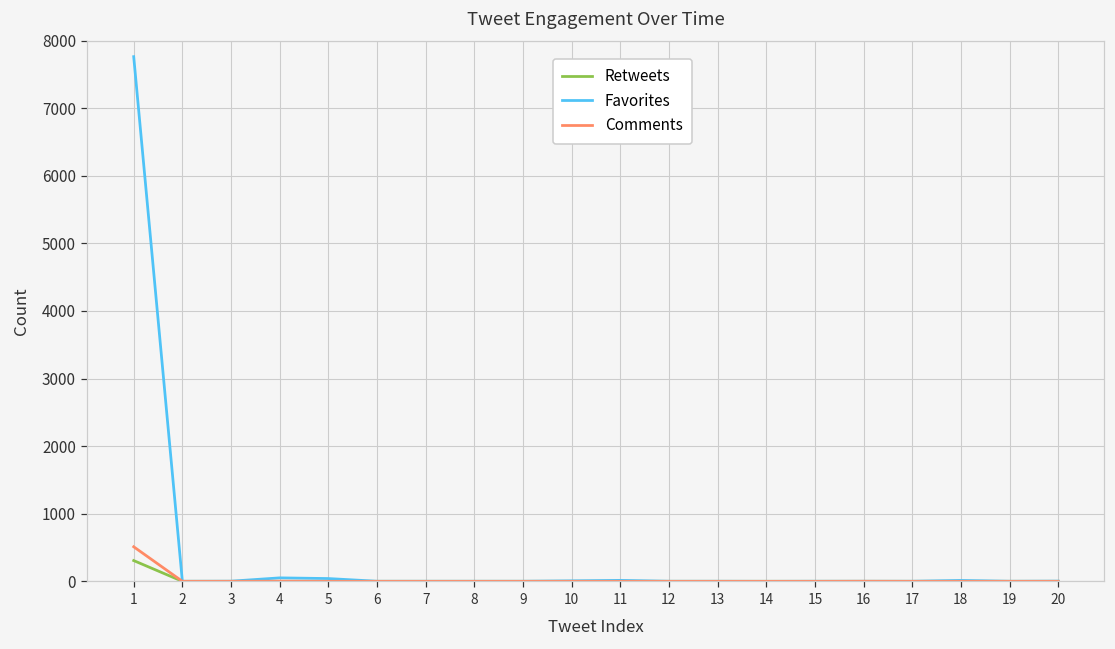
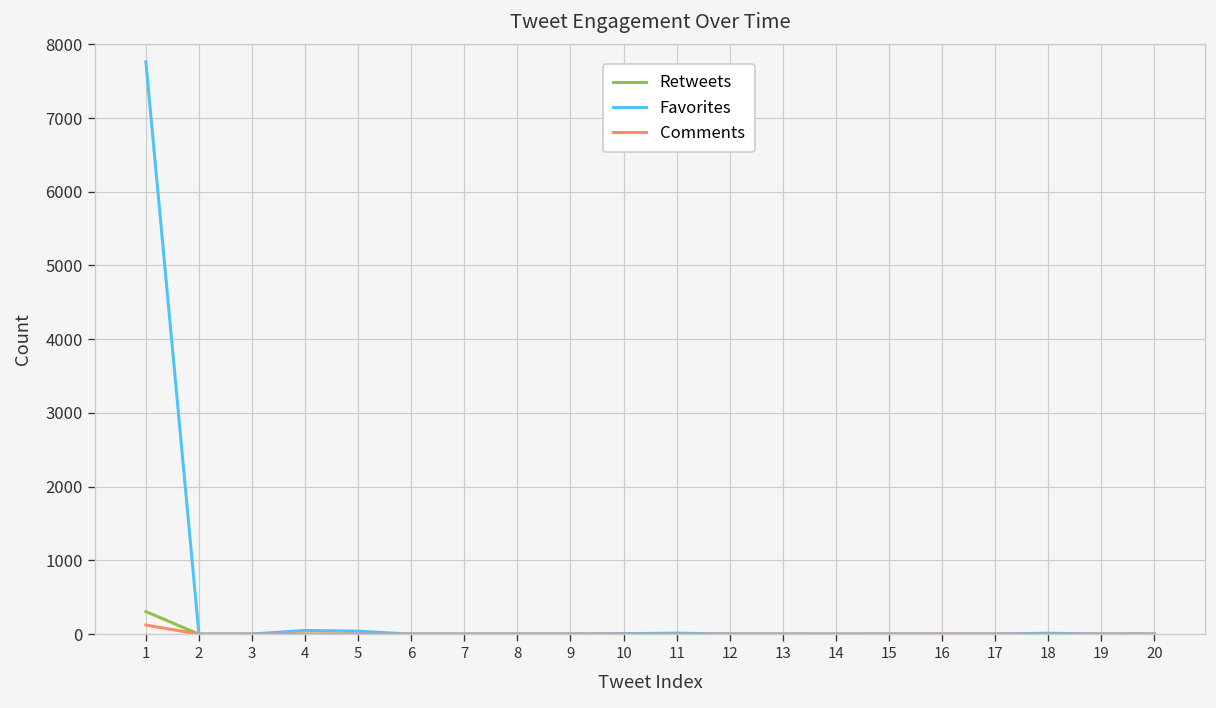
Comments, 1: 500 -> 100
